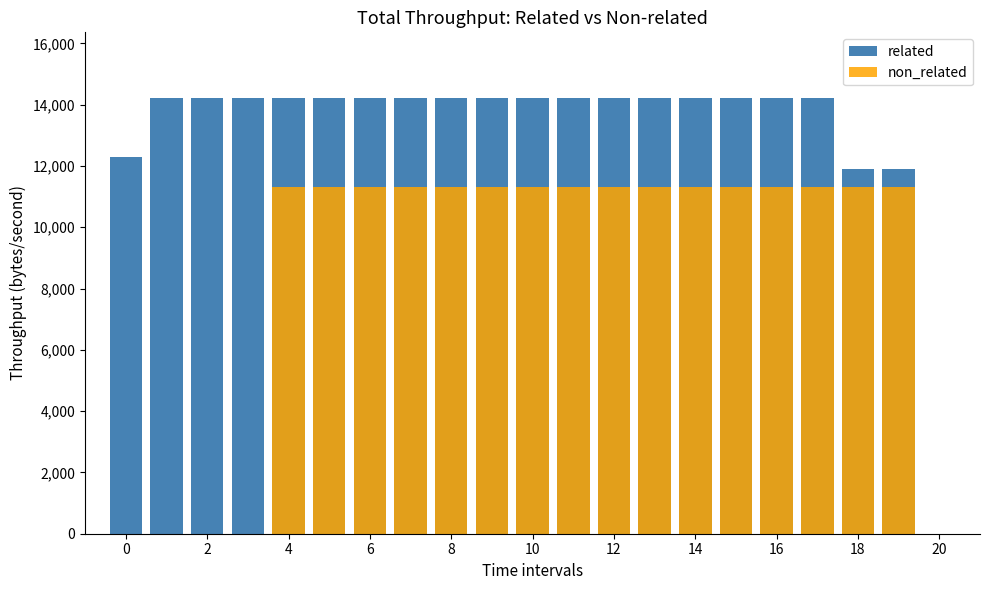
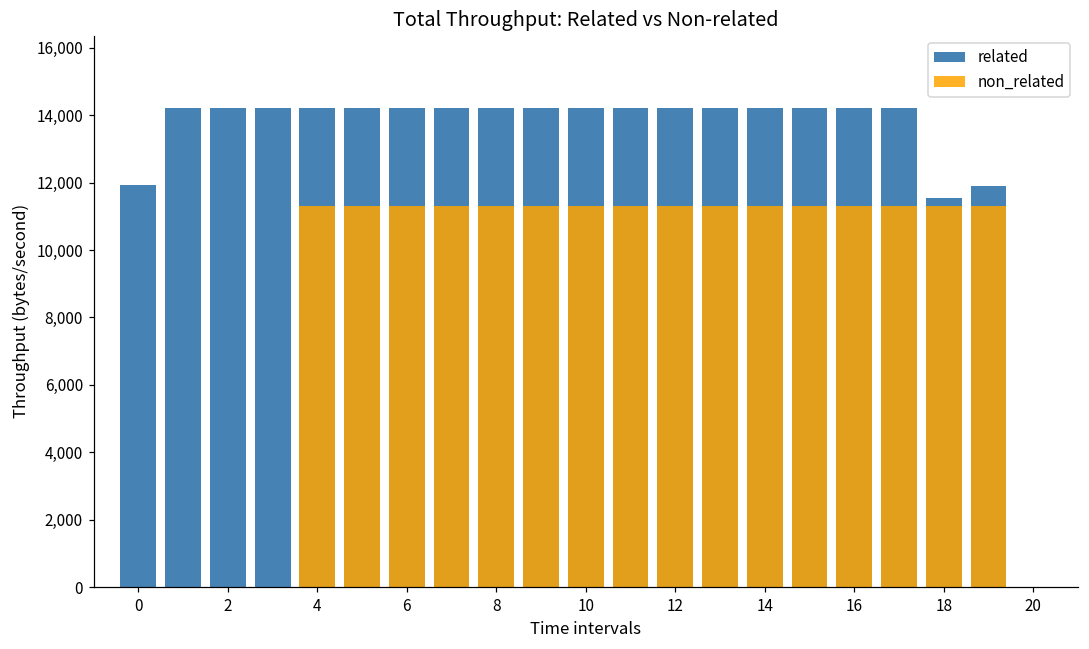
related, 0: 12,300 -> 11,900
related, 18: 11,900 -> 11,600
